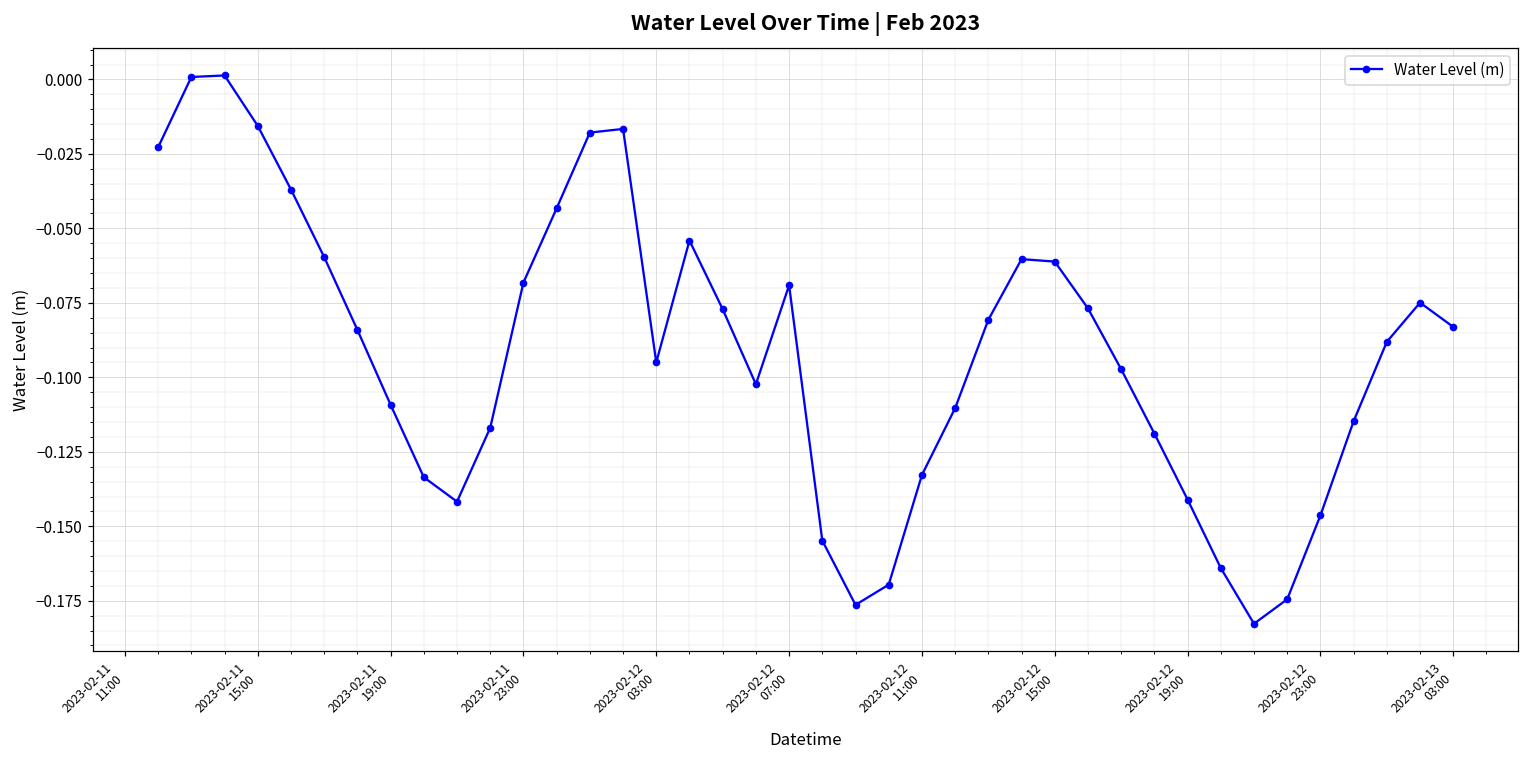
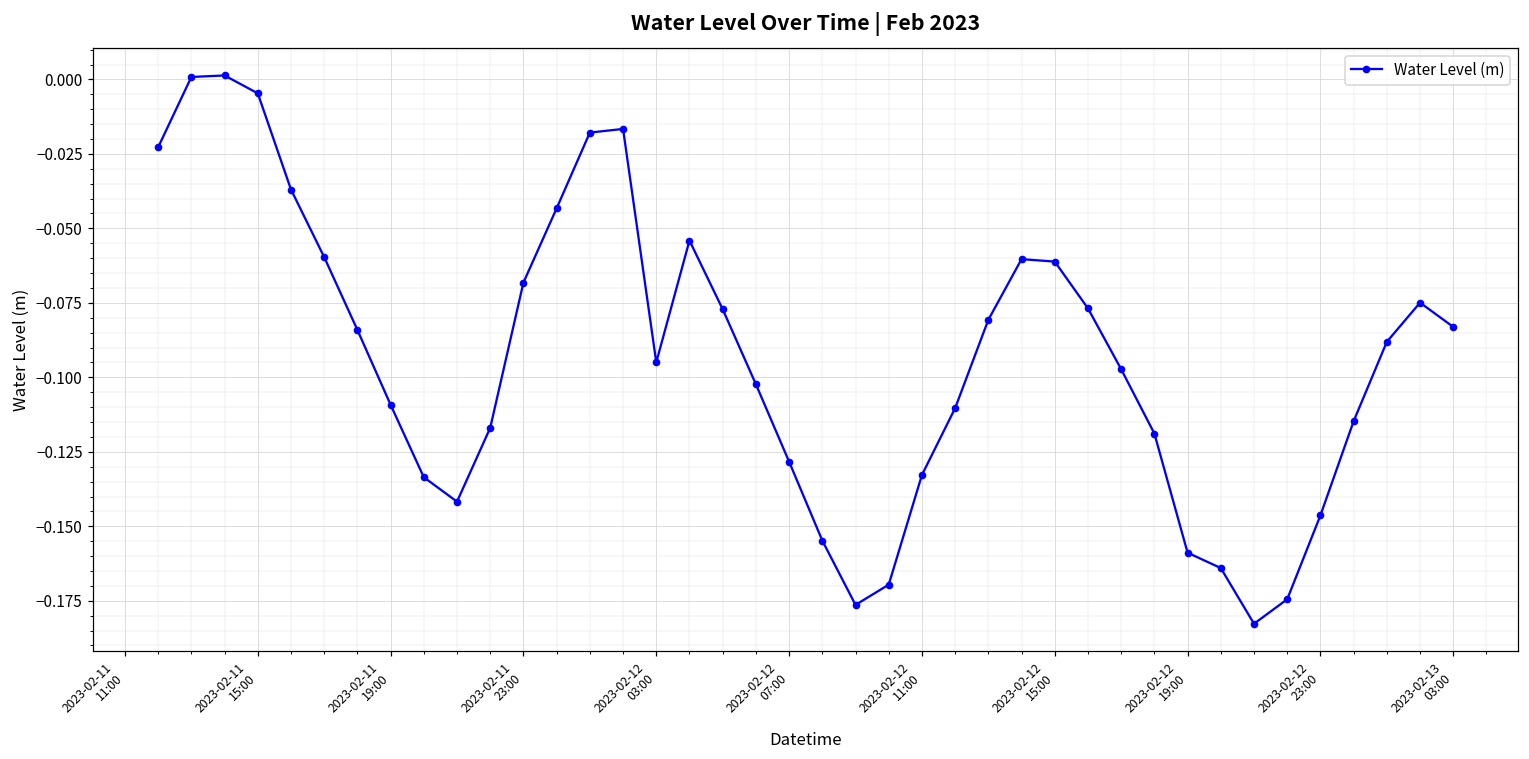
2023-02-11 15:00: -0.016 -> -0.005
2023-02-12 07:00: -0.069 -> -0.128
2023-02-12 19:00: -0.141 -> -0.159
